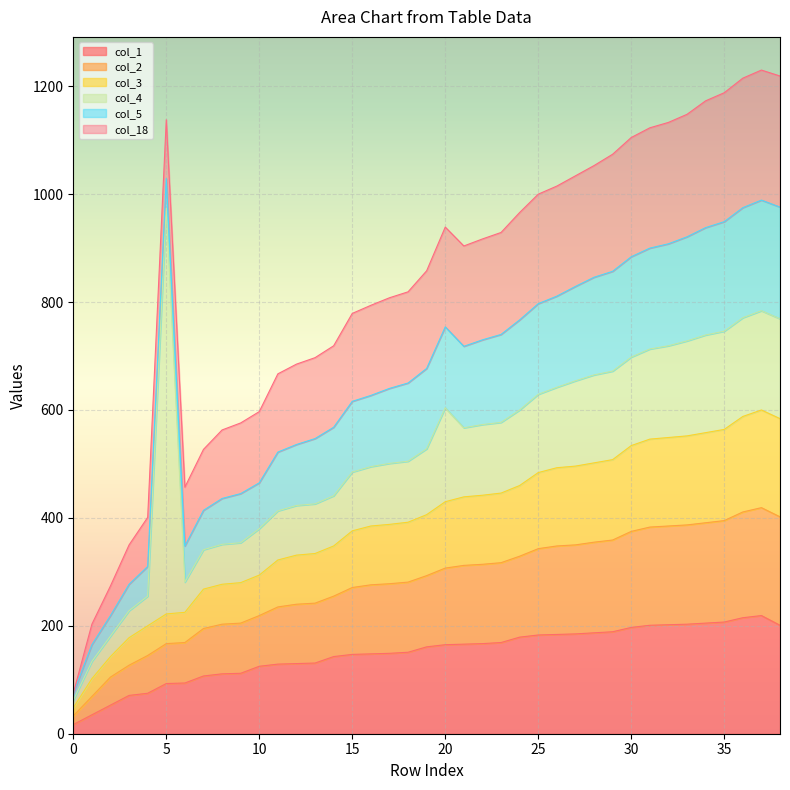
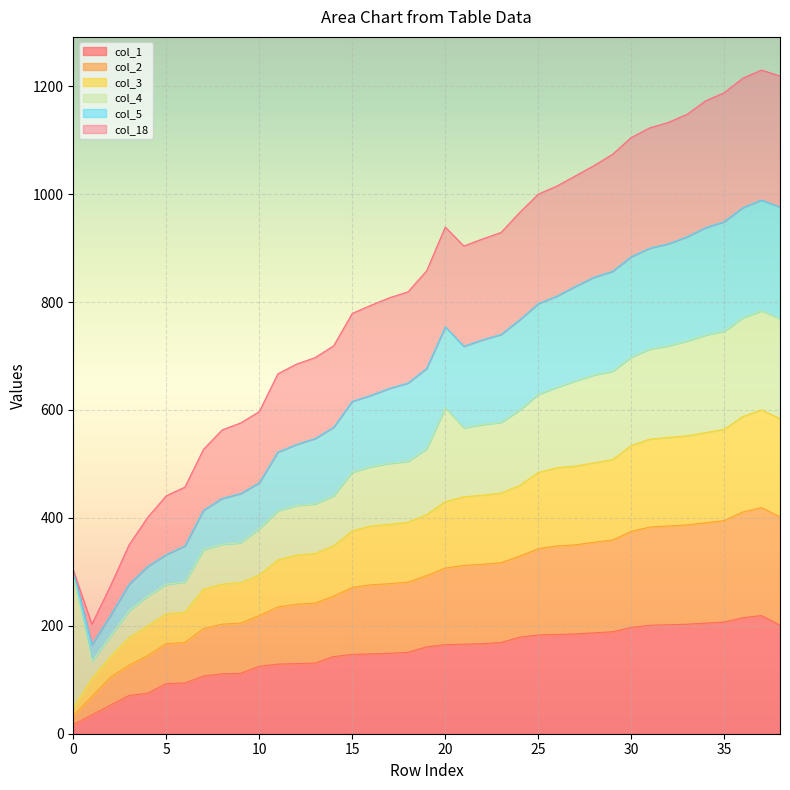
col_4, 0: 10 -> 240
col_4, 5: 750 -> 60
